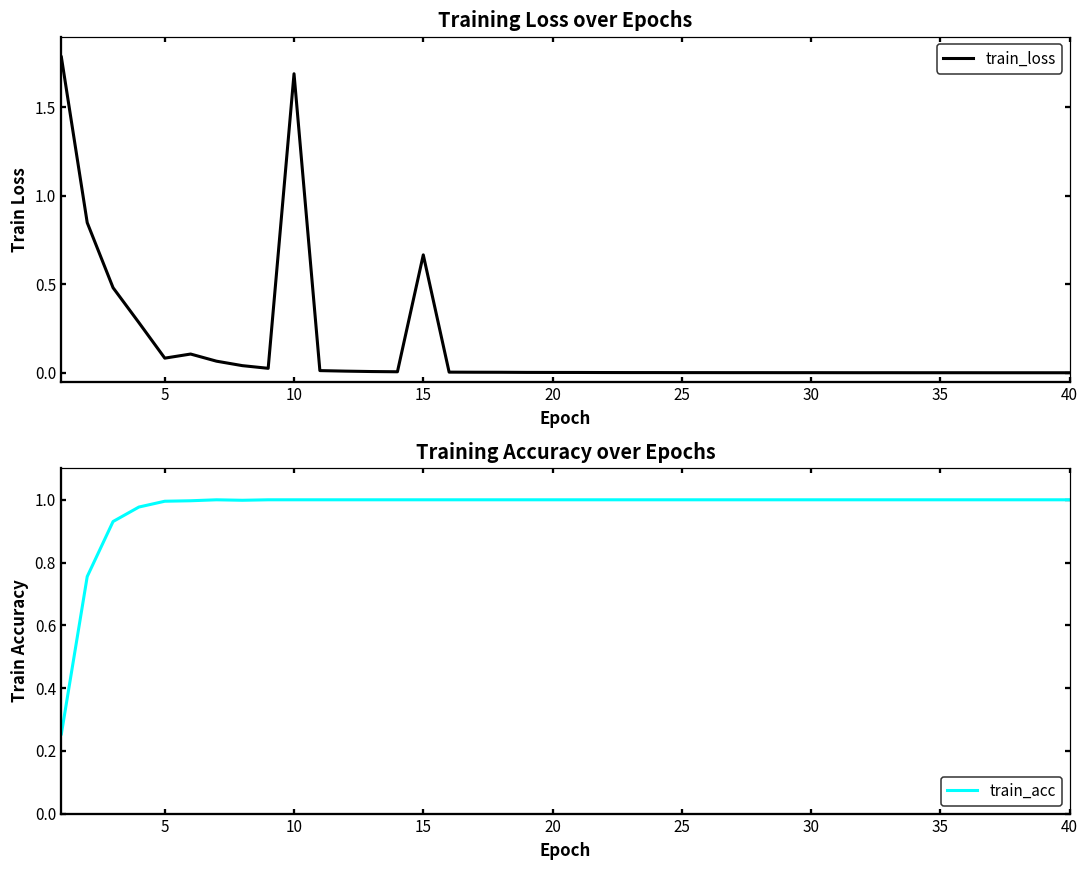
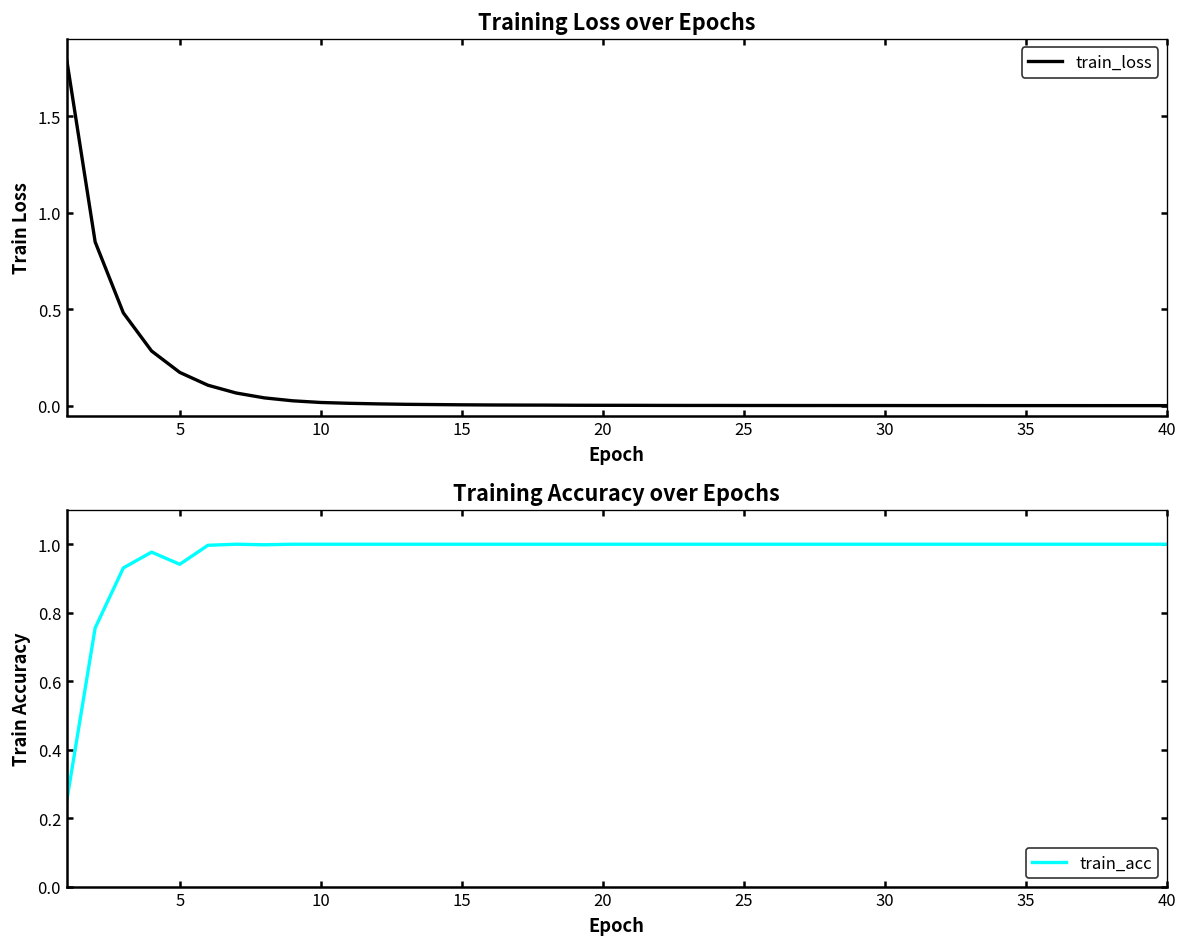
Training Loss over Epochs, 5: 0.08 -> 0.17
Training Loss over Epochs, 10: 1.69 -> 0.02
Training Loss over Epochs, 15: 0.67 -> 0.01
Training Accuracy over Epochs, 5: 1.00 -> 0.94
